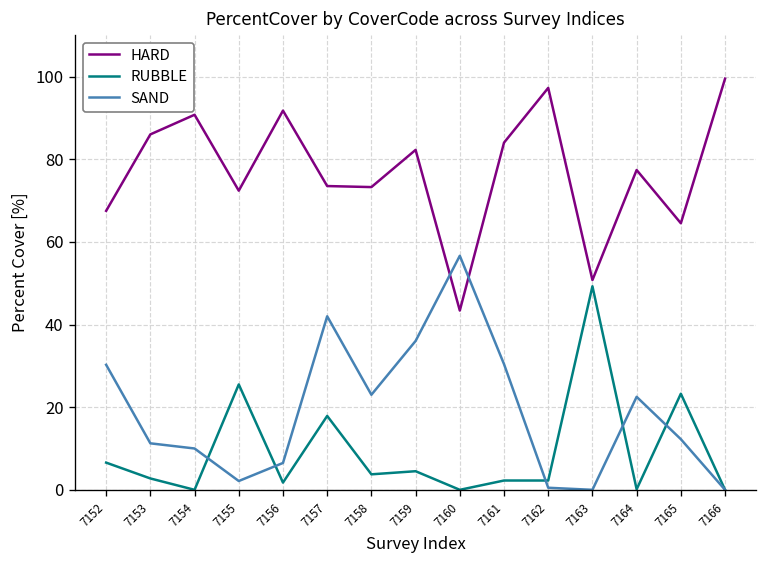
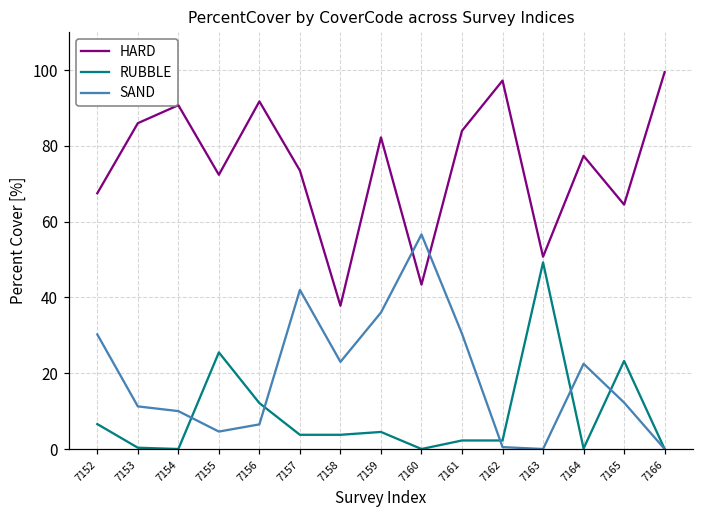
RUBBLE, 7153: 3 -> 0
SAND, 7155: 2 -> 5
RUBBLE, 7156: 2 -> 12
RUBBLE, 7157: 18 -> 4
HARD, 7158: 73 -> 38
